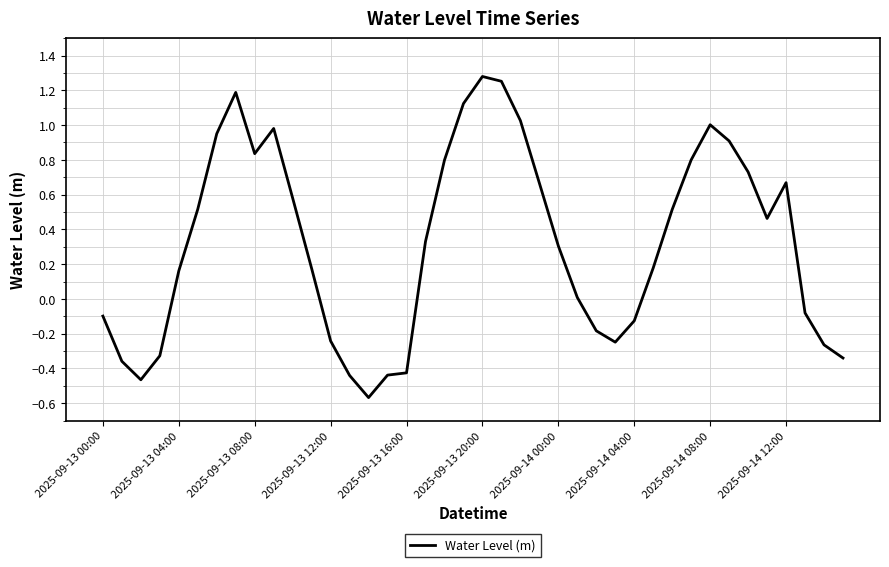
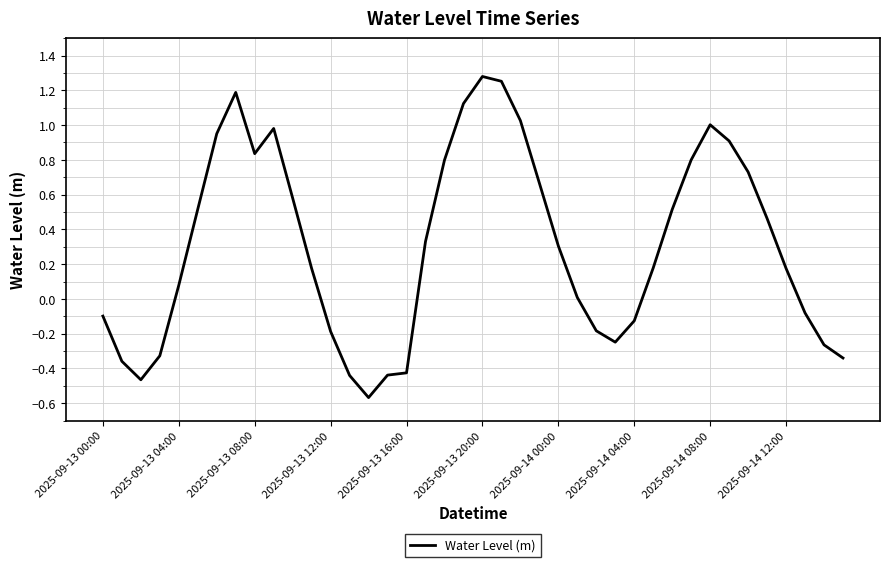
2025-09-13 04:00: 0.16 -> 0.08
2025-09-13 12:00: -0.24 -> -0.19
2025-09-14 12:00: 0.67 -> 0.18
